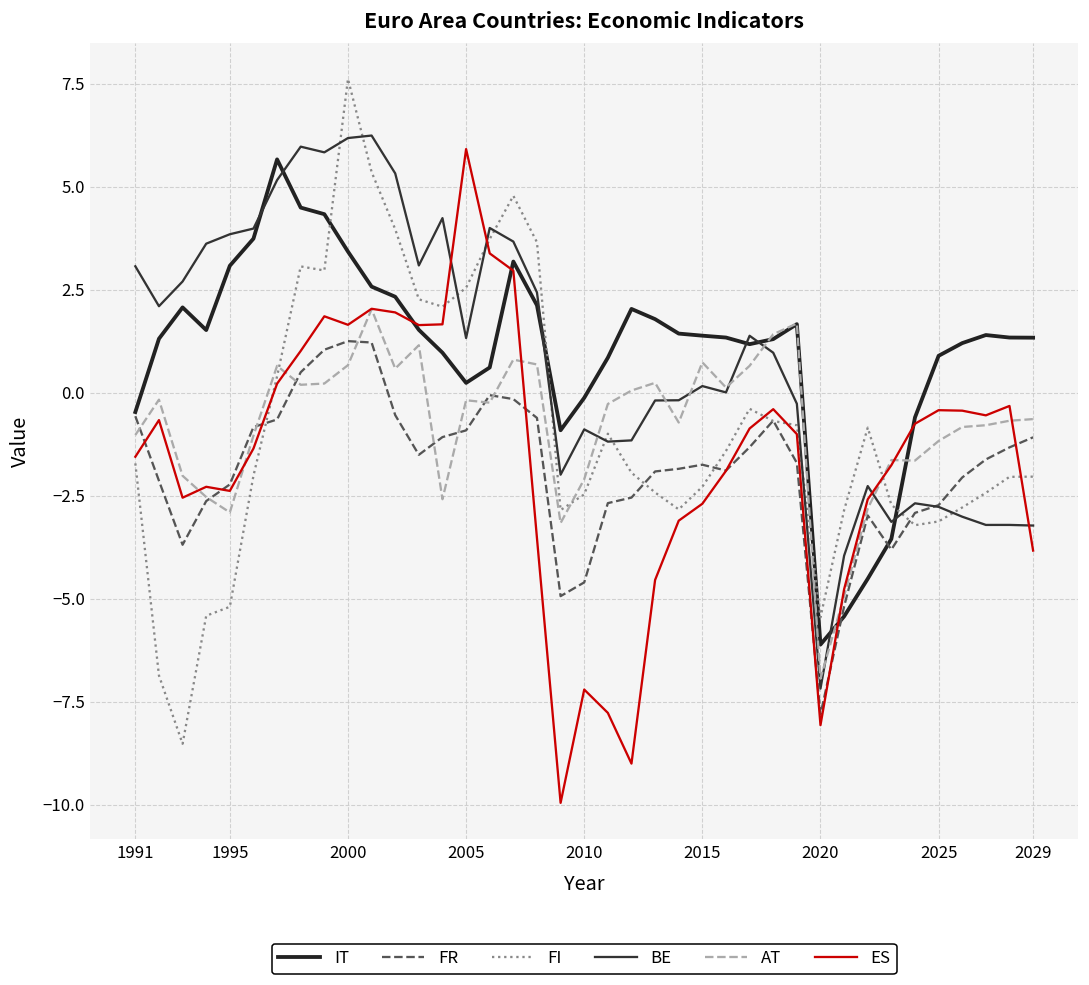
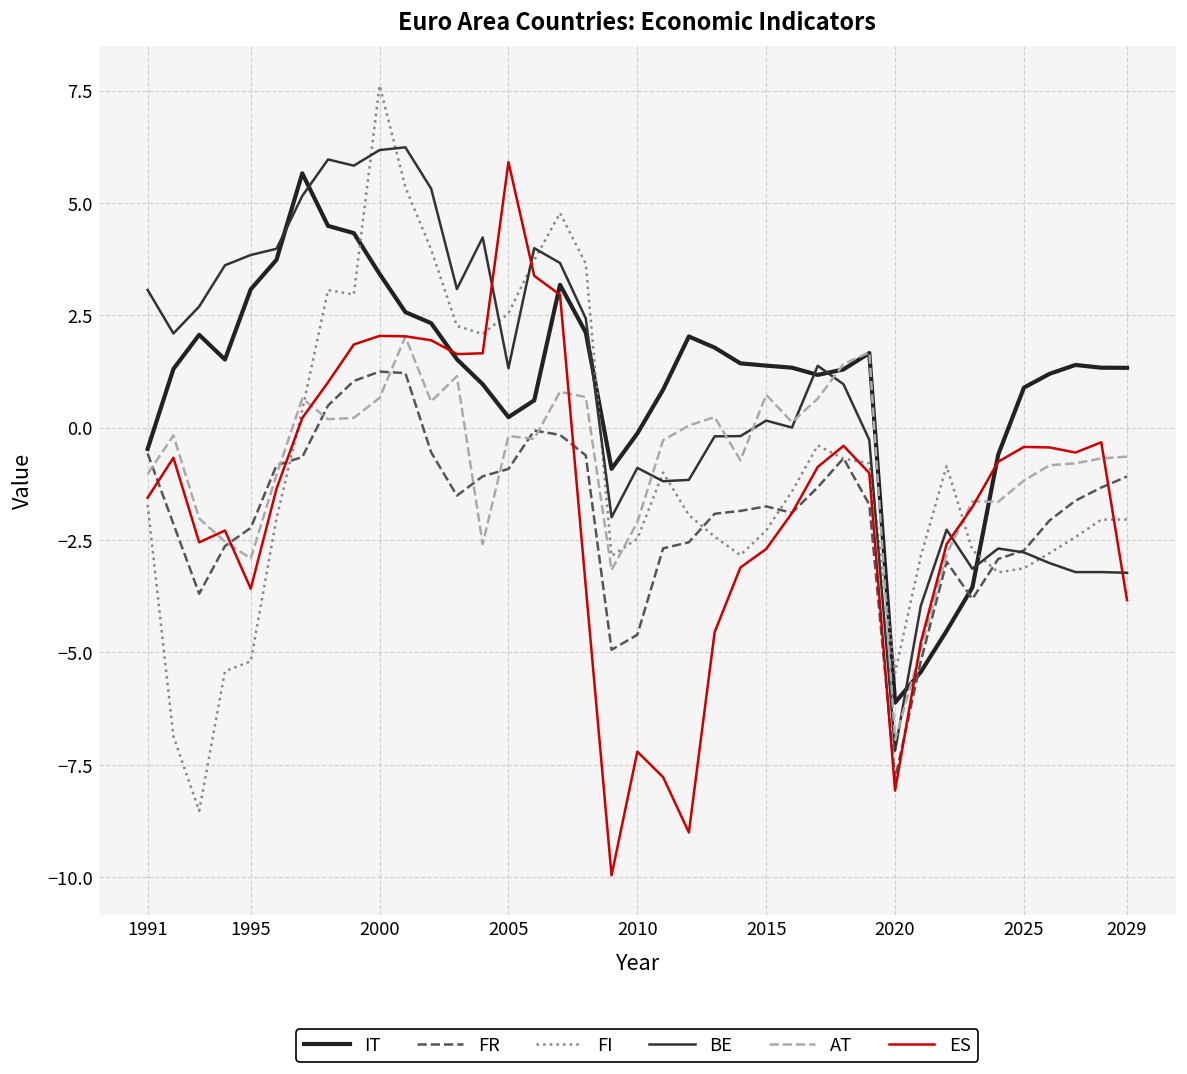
ES, 1995: -2.4 -> -3.6
ES, 2000: 1.6 -> 2.0
